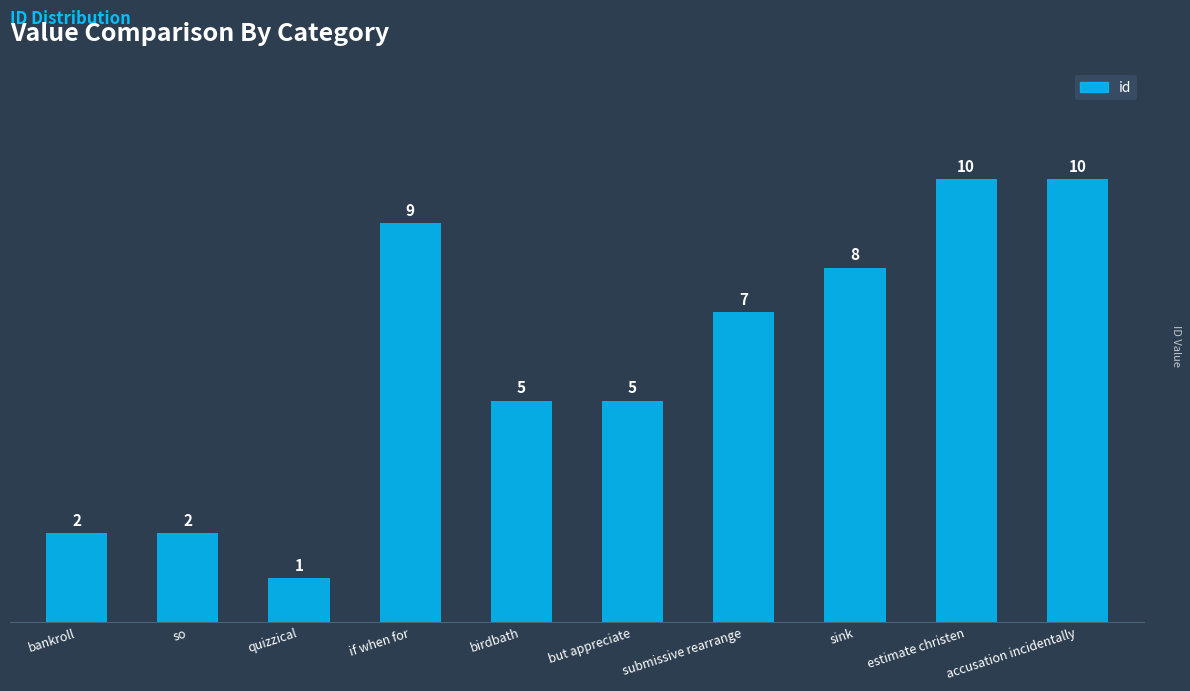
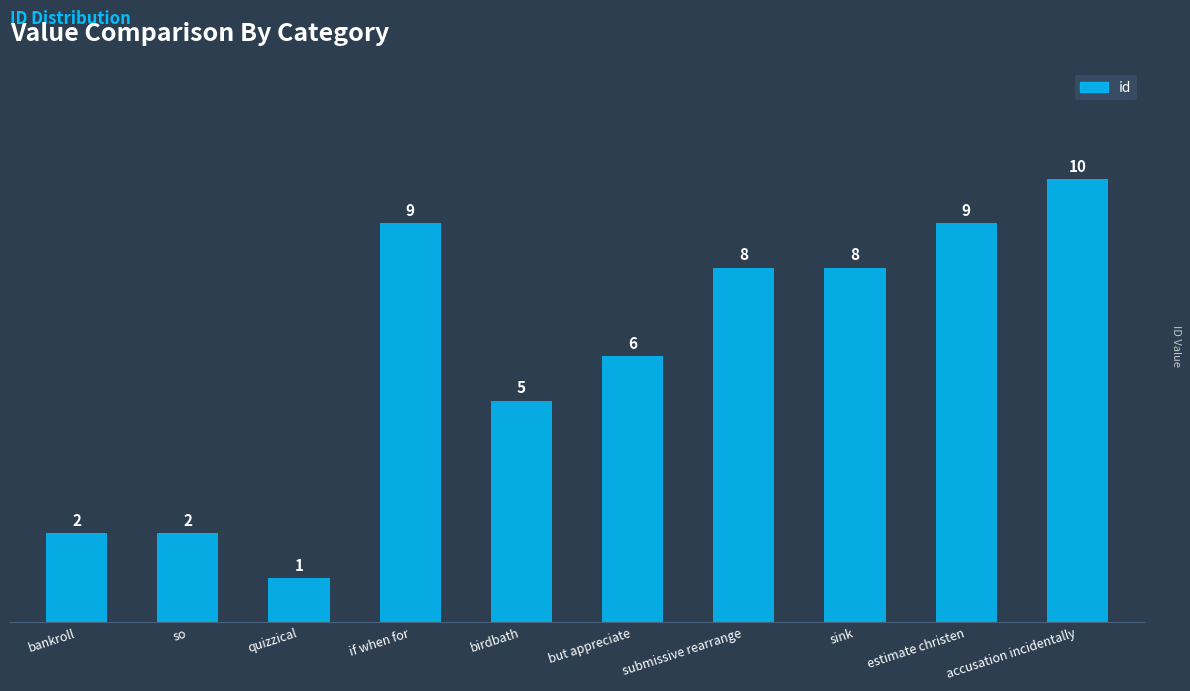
but appreciate: 5 -> 6
submissive rearrange: 7 -> 8
estimate christen: 10 -> 9
